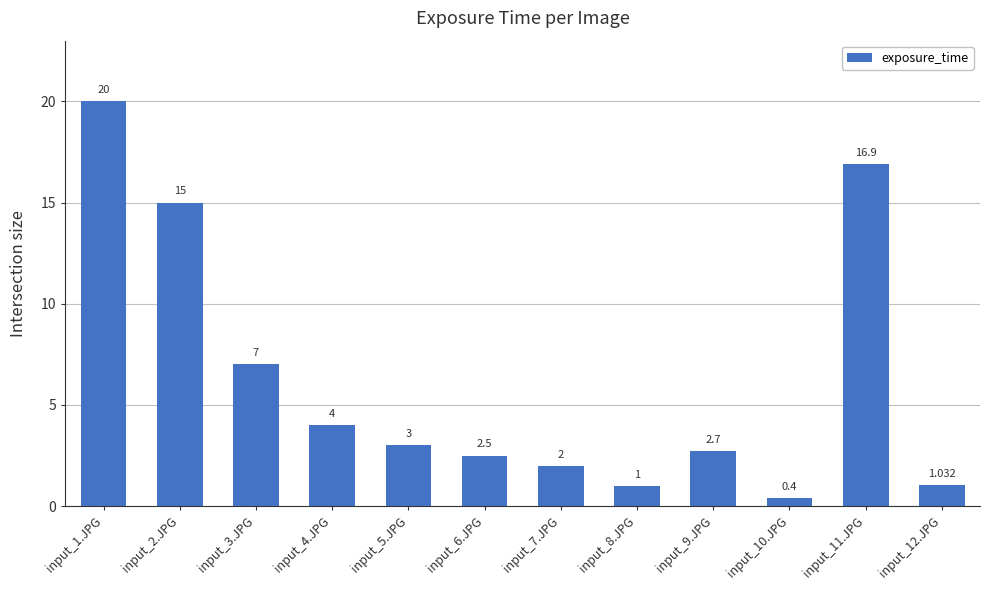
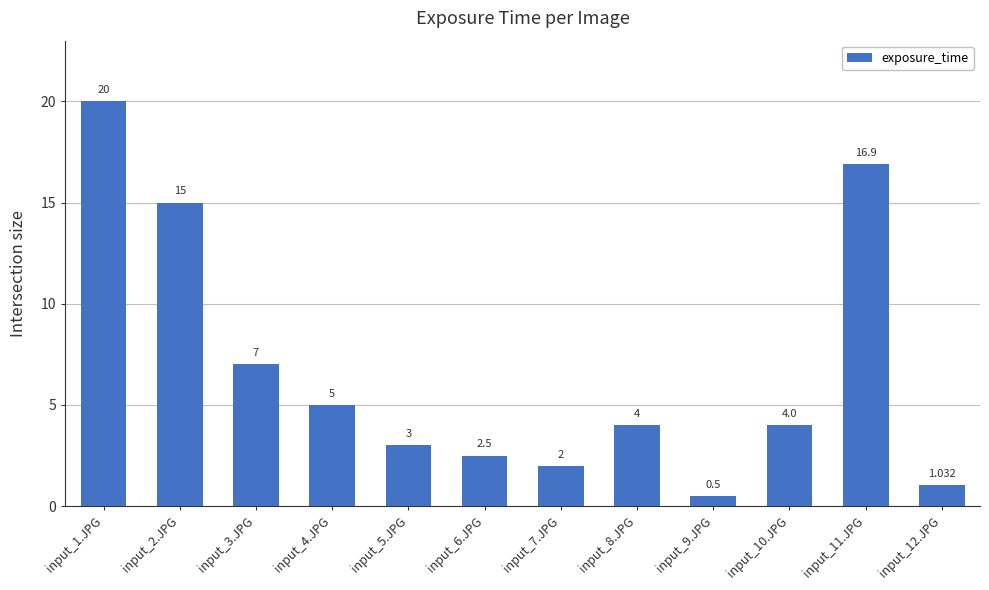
input_4.JPG: 4 -> 5
input_8.JPG: 1 -> 4
input_9.JPG: 2.7 -> 0.5
input_10.JPG: 0.4 -> 4.0
